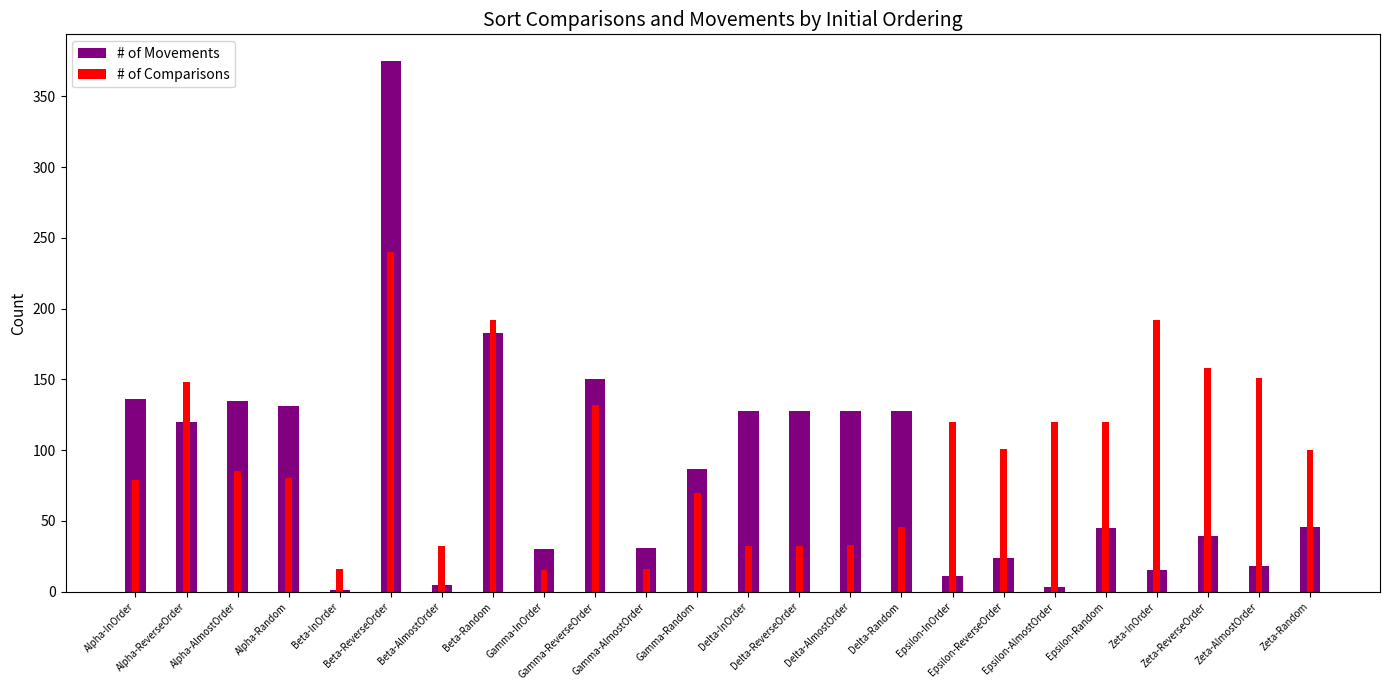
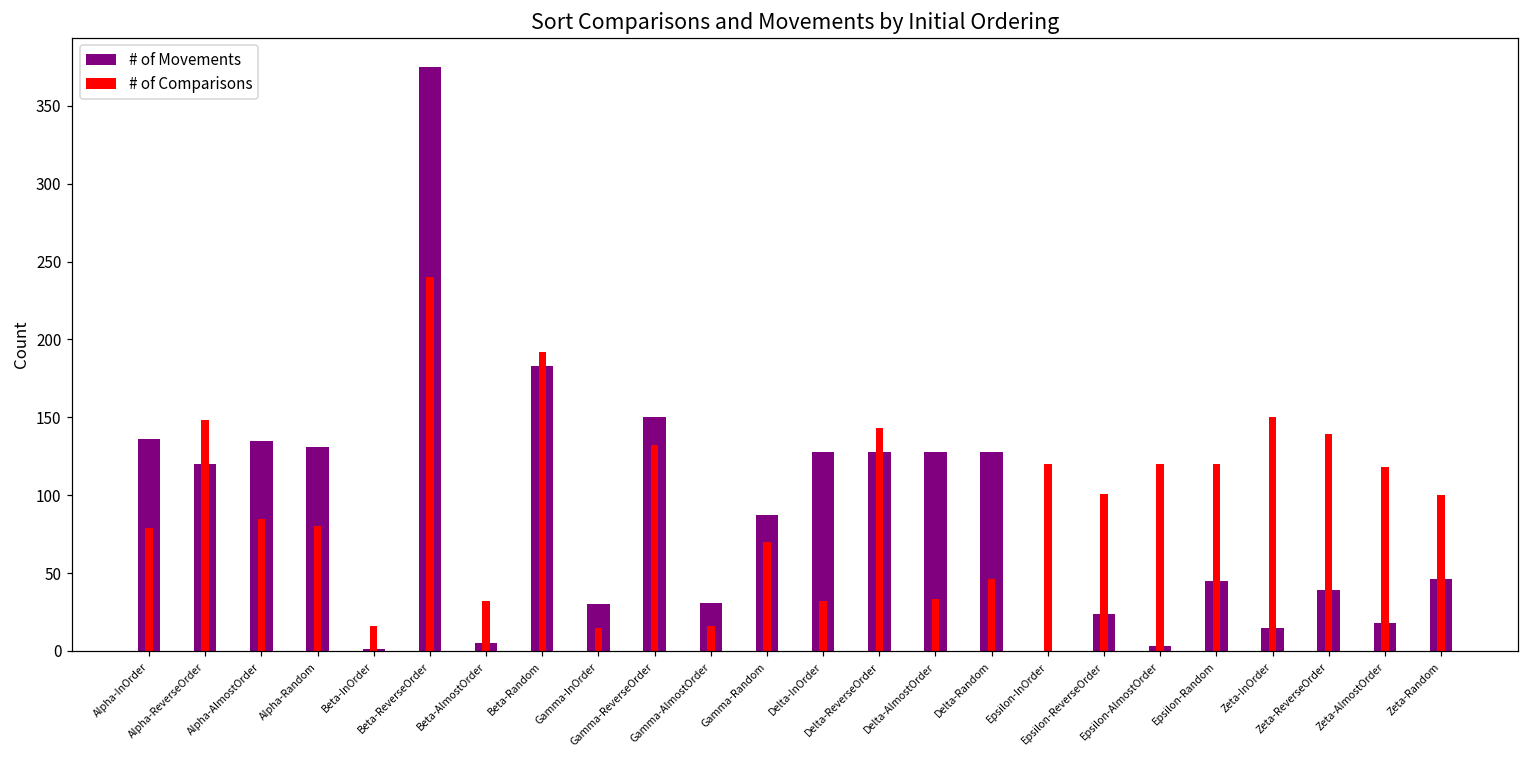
# of Comparisons, Delta-ReverseOrder: 32 -> 143
# of Movements, Epsilon-InOrder: 11 -> 0
# of Comparisons, Zeta-InOrder: 192 -> 150
# of Comparisons, Zeta-ReverseOrder: 158 -> 139
# of Comparisons, Zeta-AlmostOrder: 151 -> 118
